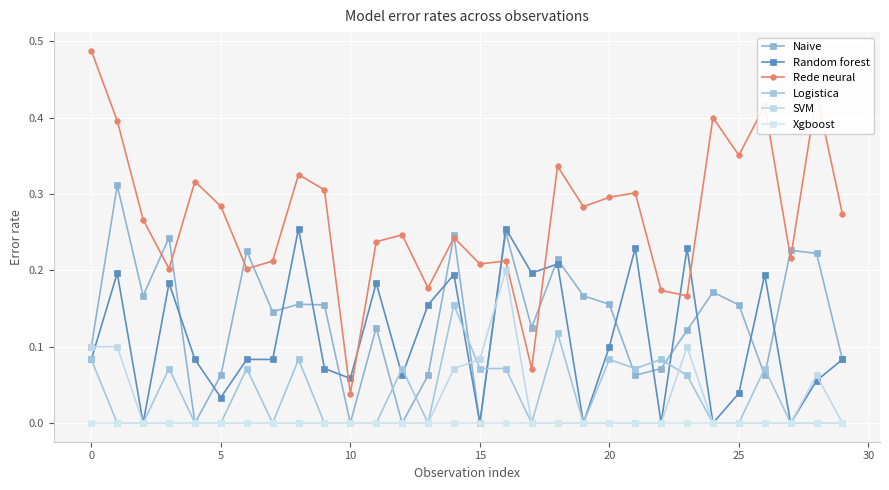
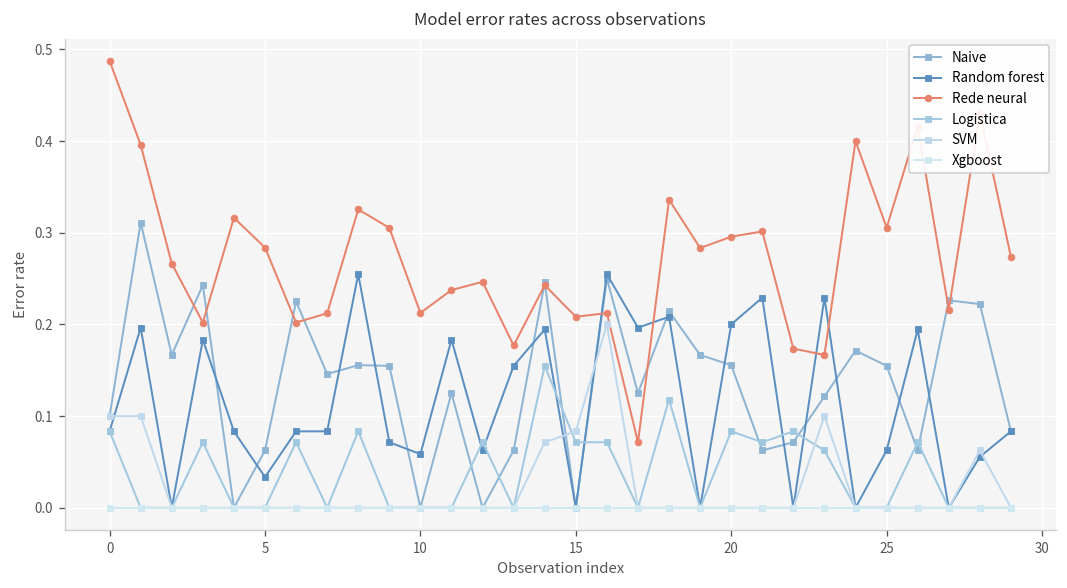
Rede neural, 10: 0.04 -> 0.21
Random forest, 20: 0.1 -> 0.2
Random forest, 25: 0.04 -> 0.06
Rede neural, 25: 0.35 -> 0.31
